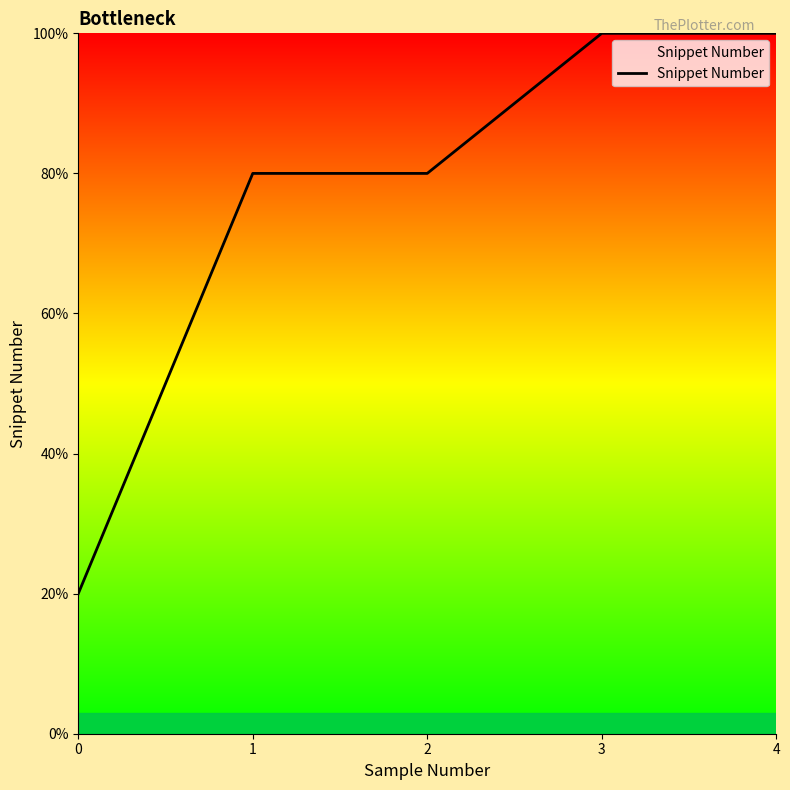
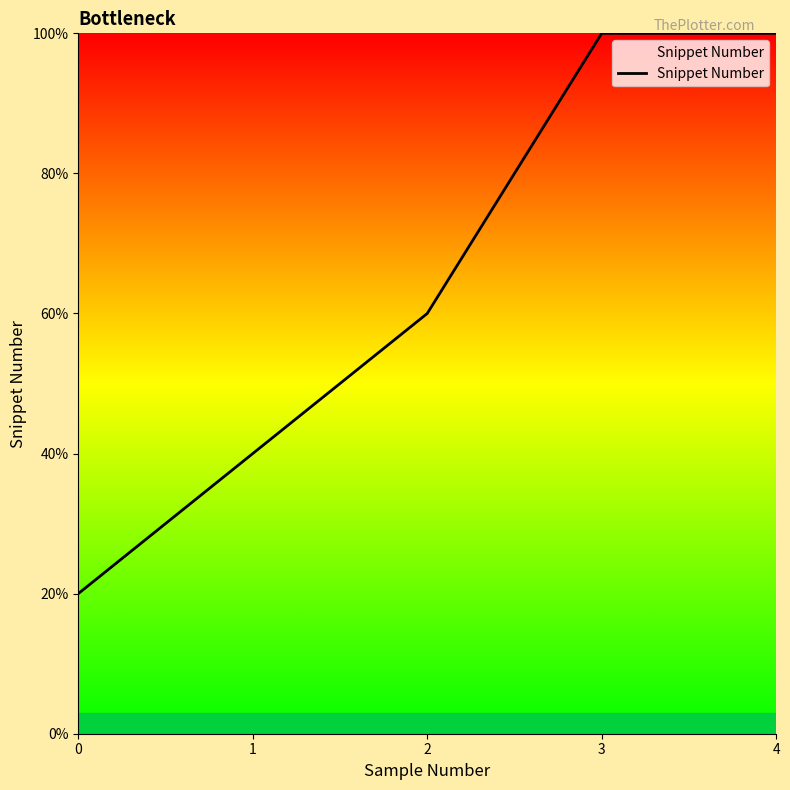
1: 80% -> 40%
2: 80% -> 60%
